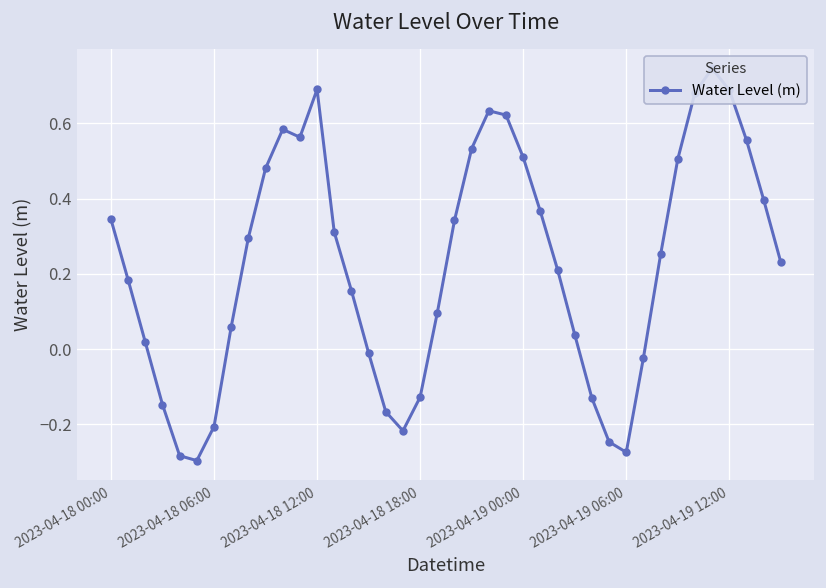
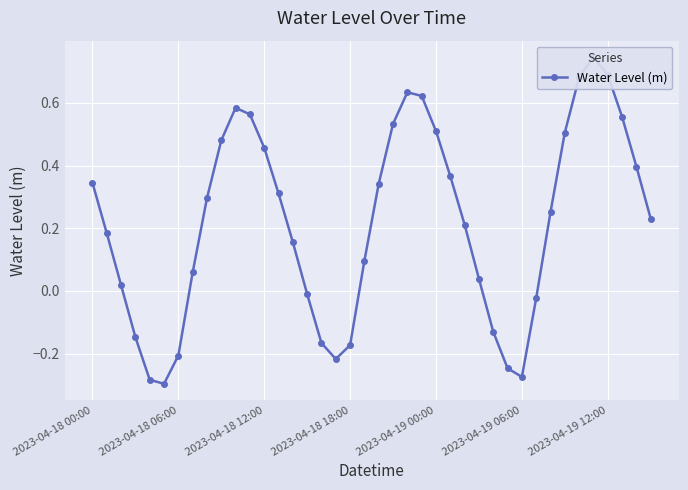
2023-04-18 12:00: 0.69 -> 0.46
2023-04-18 18:00: -0.13 -> -0.17
